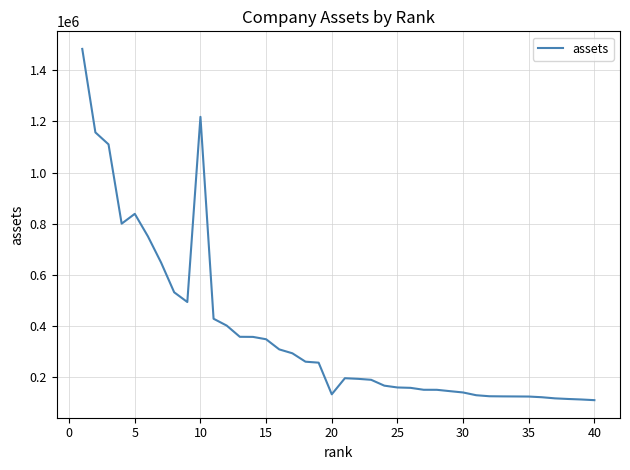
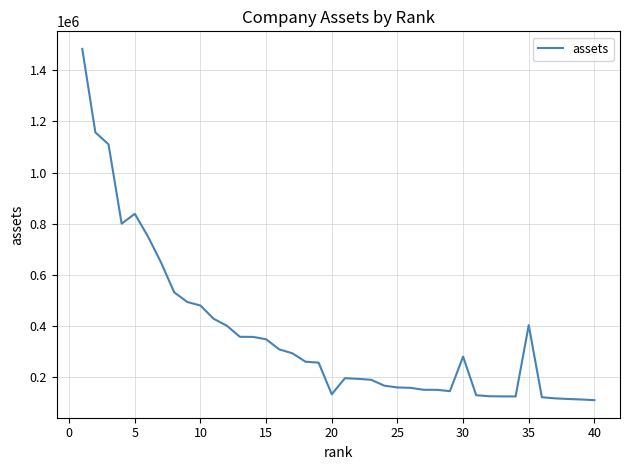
10: 1220000 -> 480000
30: 140000 -> 280000
35: 120000 -> 400000
